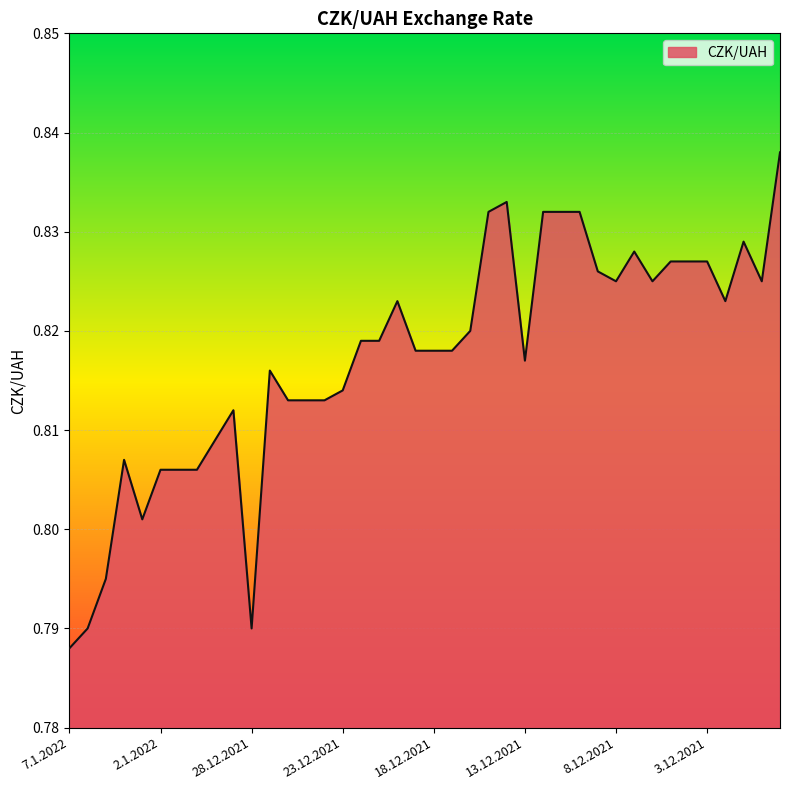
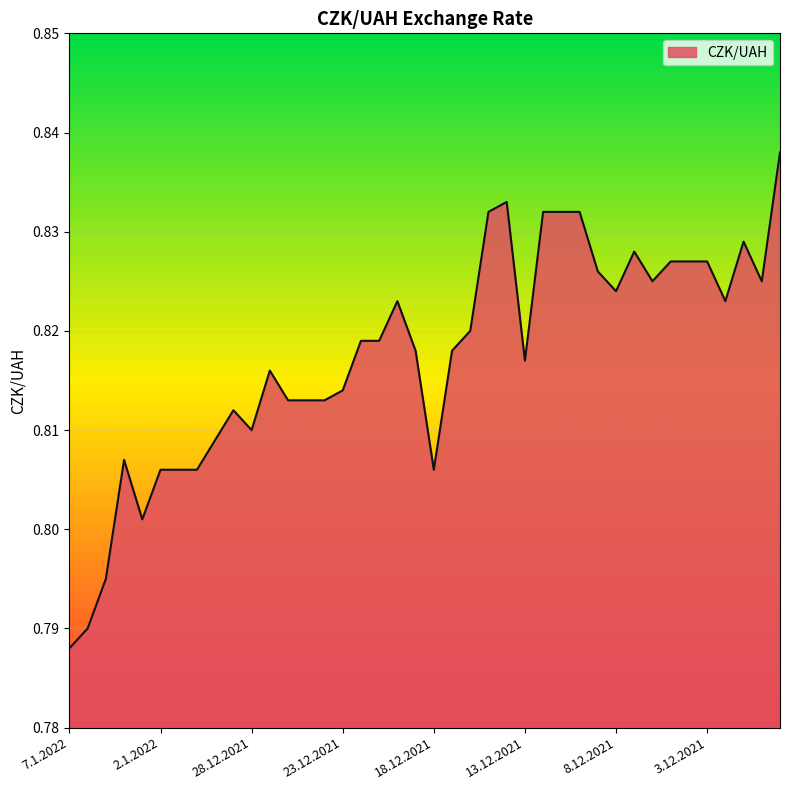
28.12.2021: 0.79 -> 0.81
18.12.2021: 0.818 -> 0.806
8.12.2021: 0.825 -> 0.824
